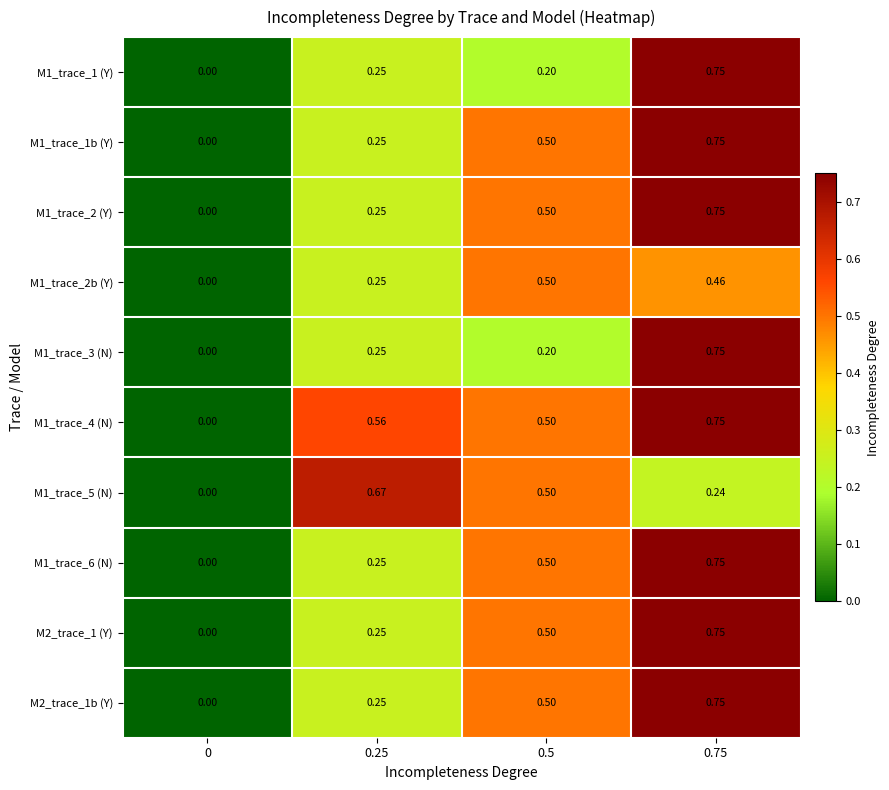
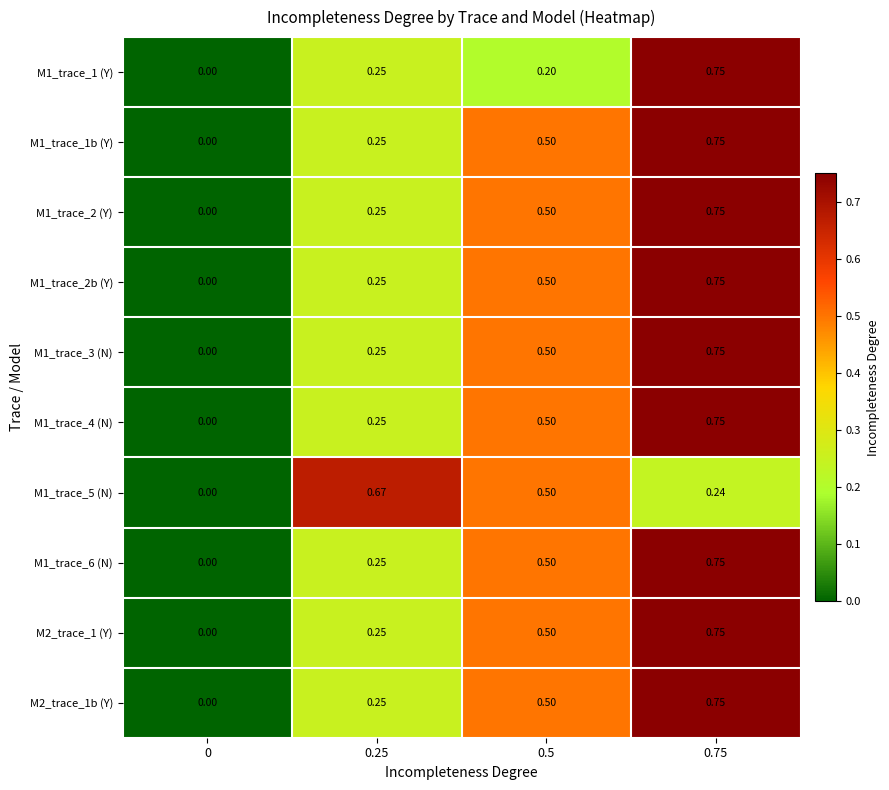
M1_trace_2b (Y), 0.75: 0.46 -> 0.75
M1_trace_3 (N), 0.5: 0.20 -> 0.50
M1_trace_4 (N), 0.25: 0.56 -> 0.25
